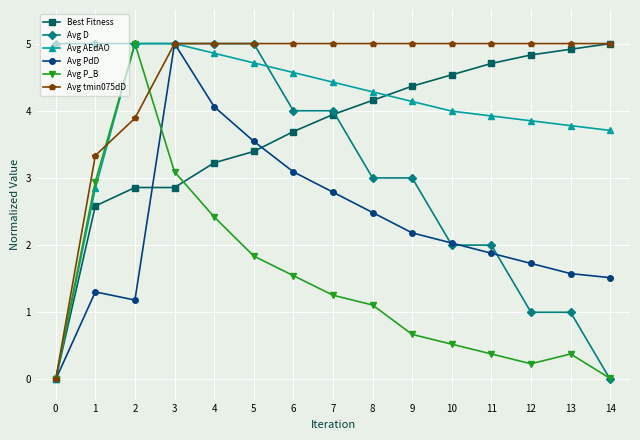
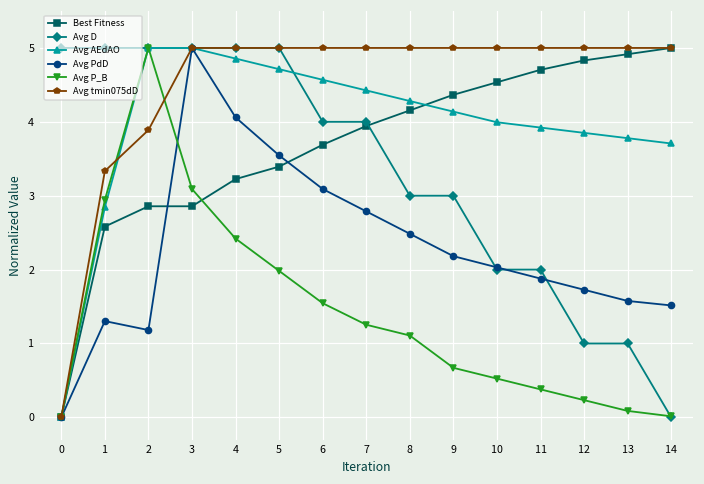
Avg P_B, 5: 1.8 -> 2.0
Avg P_B, 13: 0.4 -> 0.1
